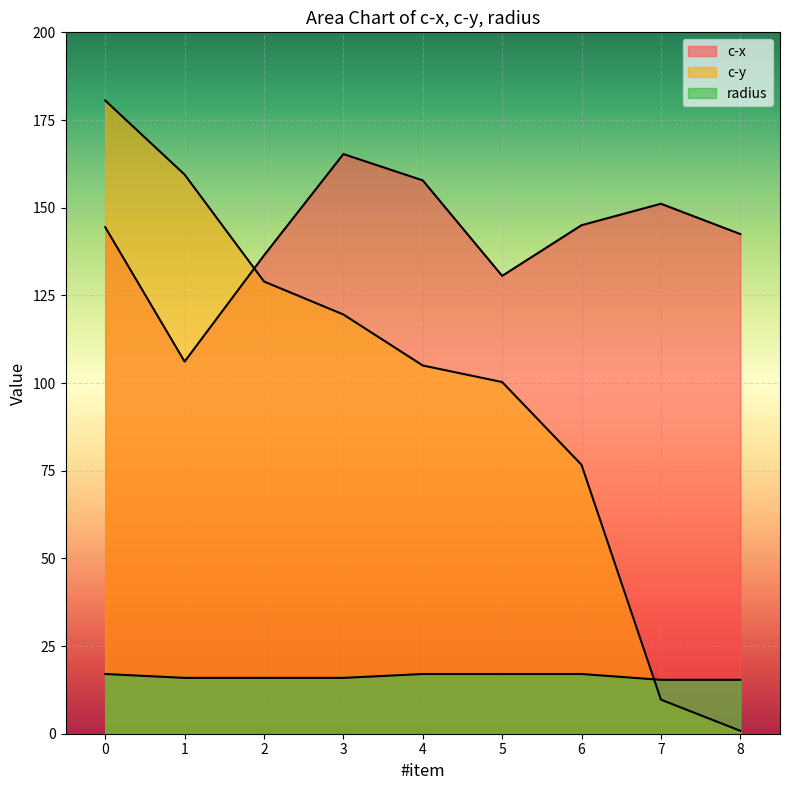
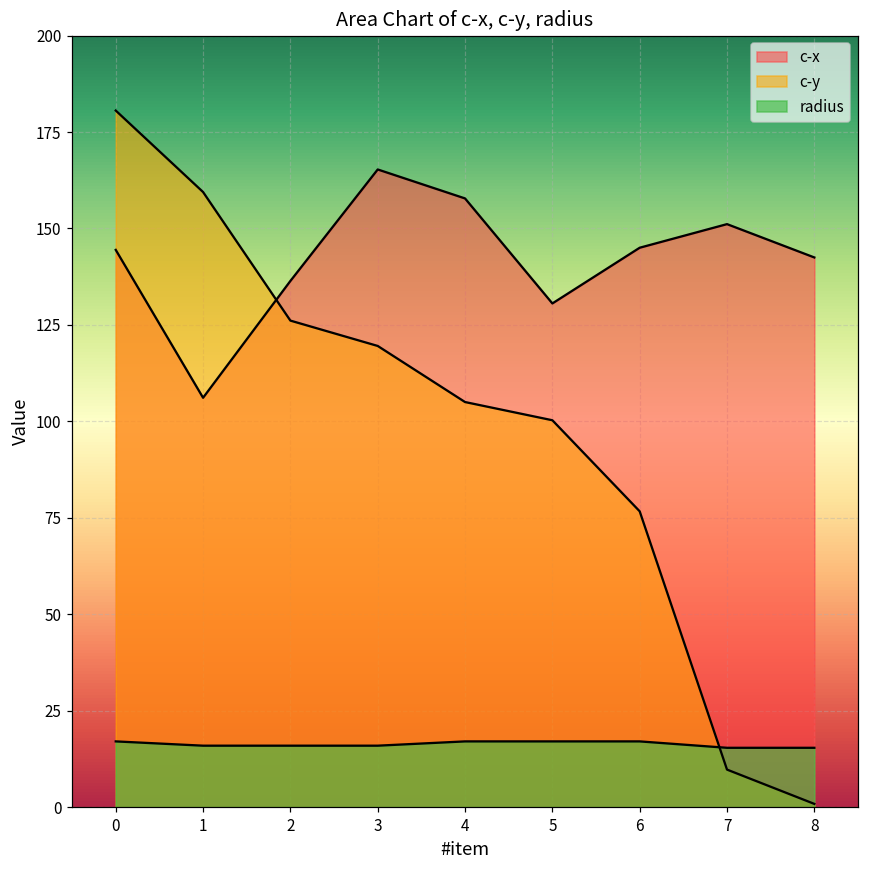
c-y, 2: 129 -> 126
